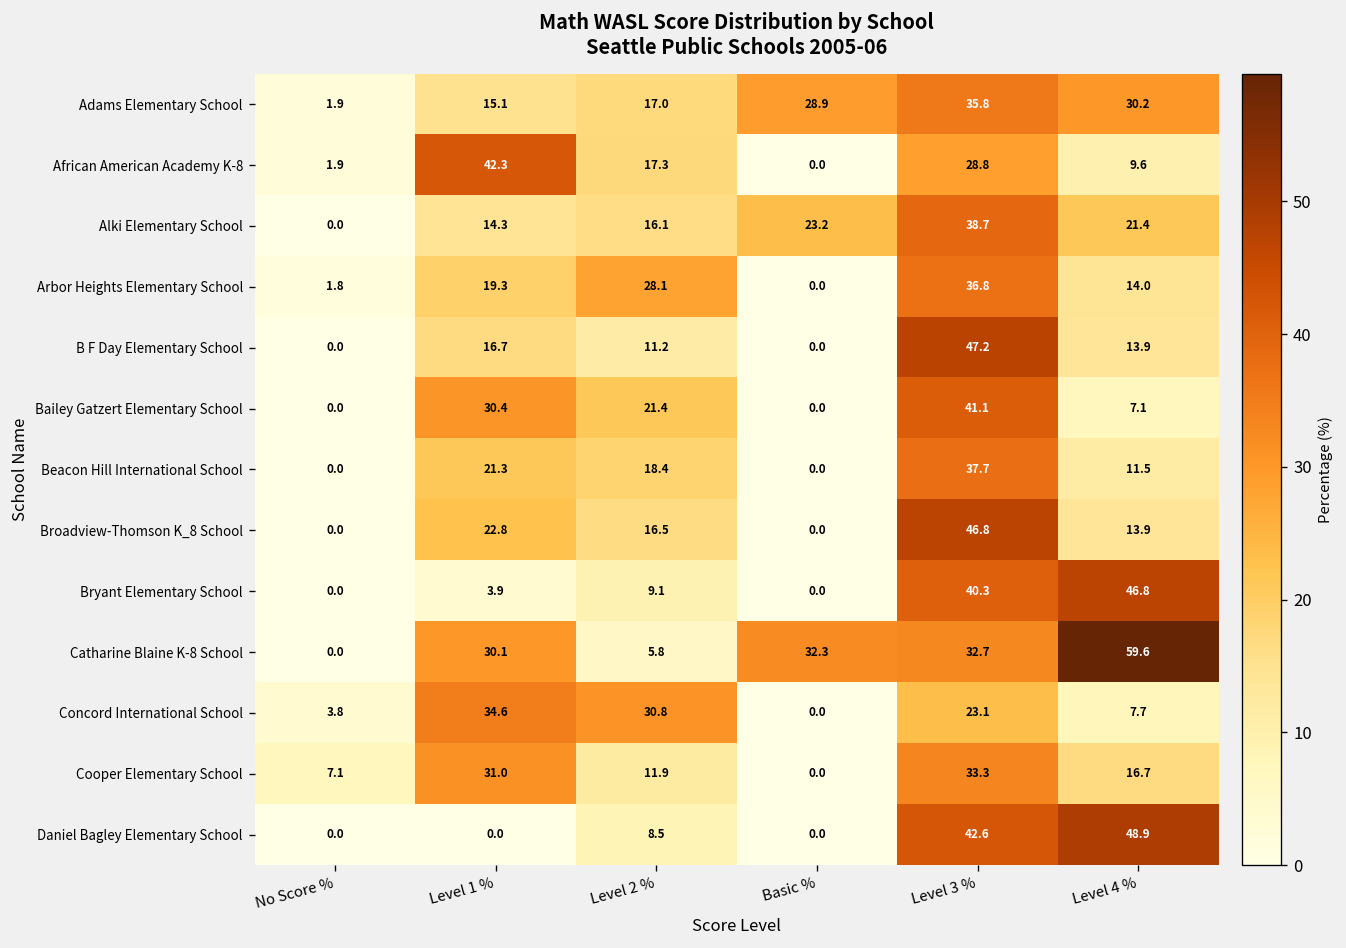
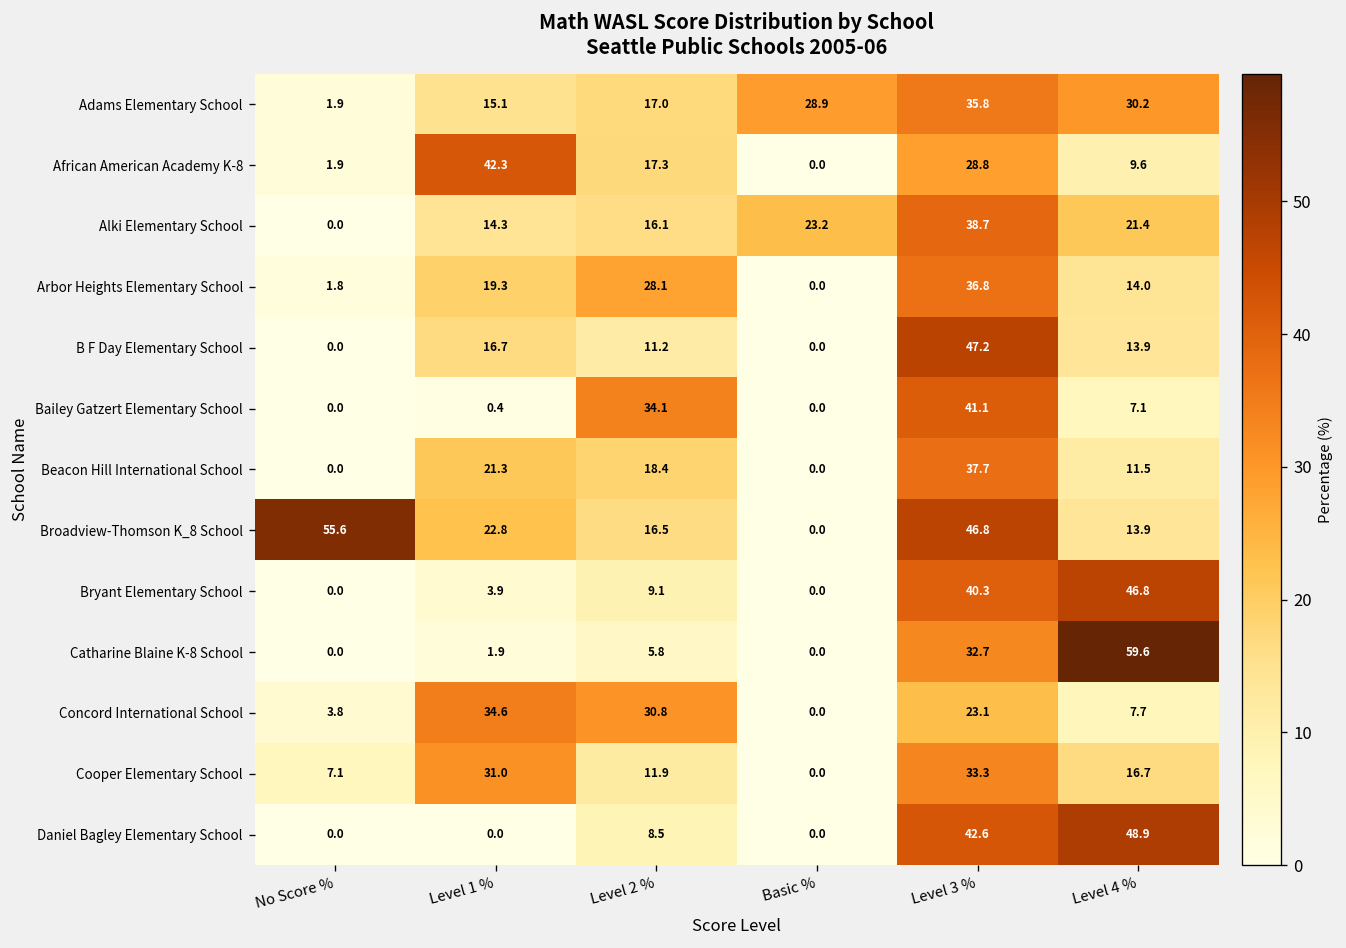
Bailey Gatzert Elementary School, Level 1 %: 30.4 -> 0.4
Bailey Gatzert Elementary School, Level 2 %: 21.4 -> 34.1
Broadview-Thomson K_8 School, No Score %: 0.0 -> 55.6
Catharine Blaine K-8 School, Level 1 %: 30.1 -> 1.9
Catharine Blaine K-8 School, Basic %: 32.3 -> 0.0
